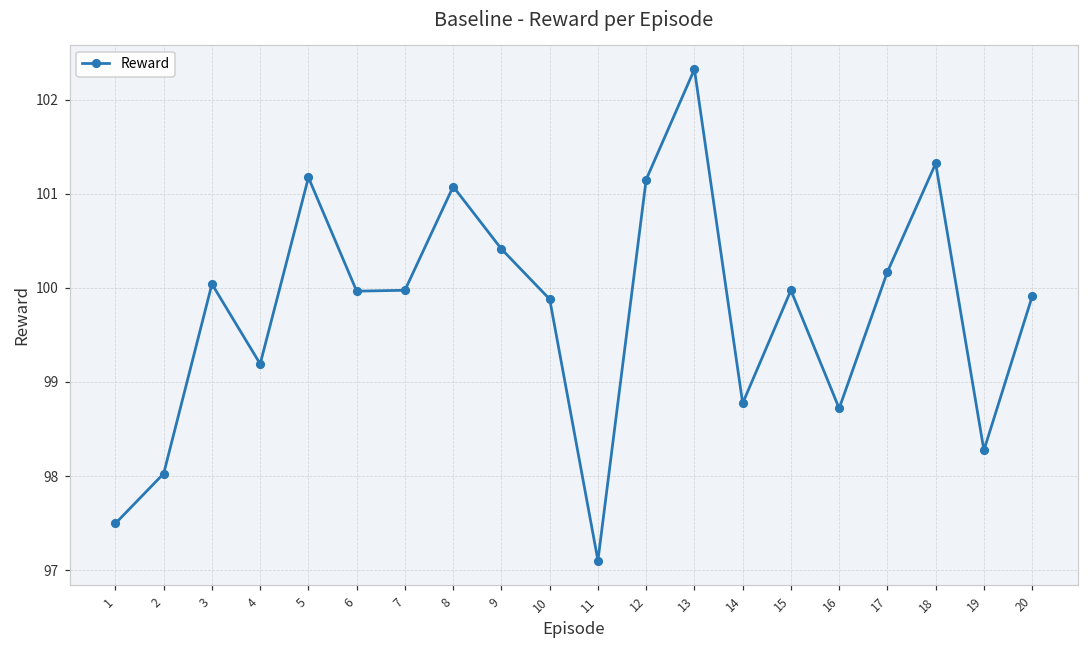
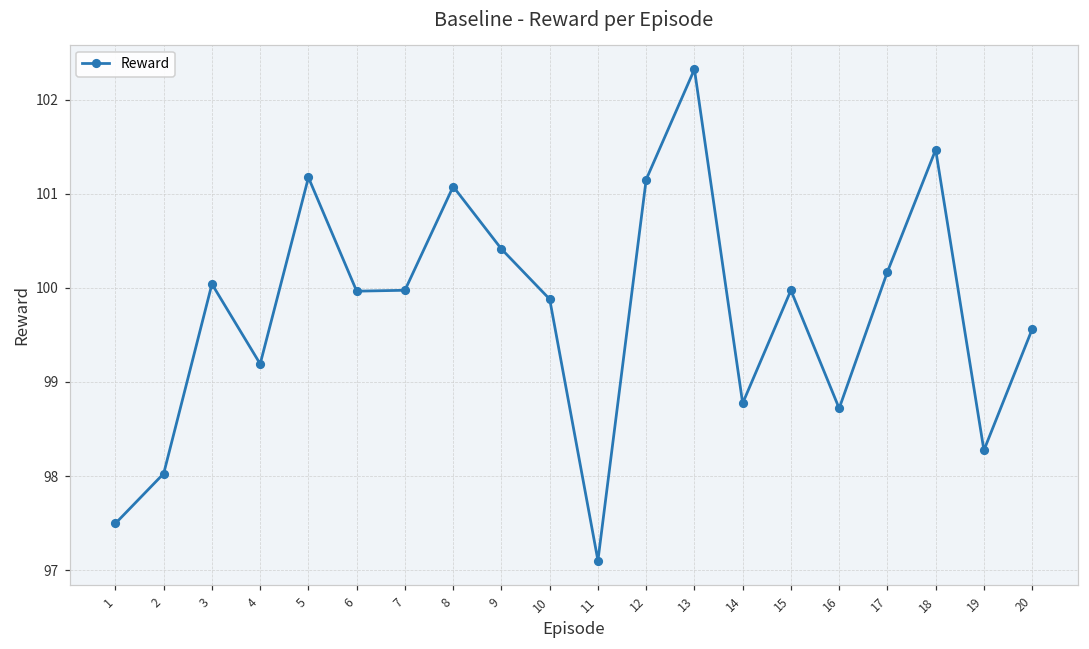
18: 101.3 -> 101.5
20: 99.9 -> 99.6
